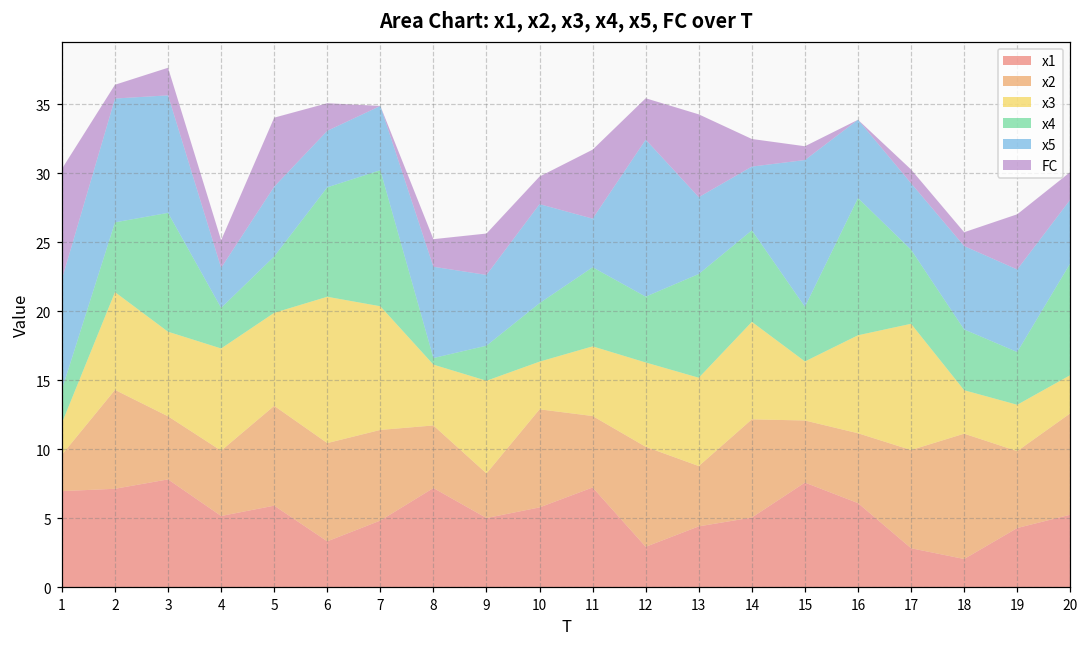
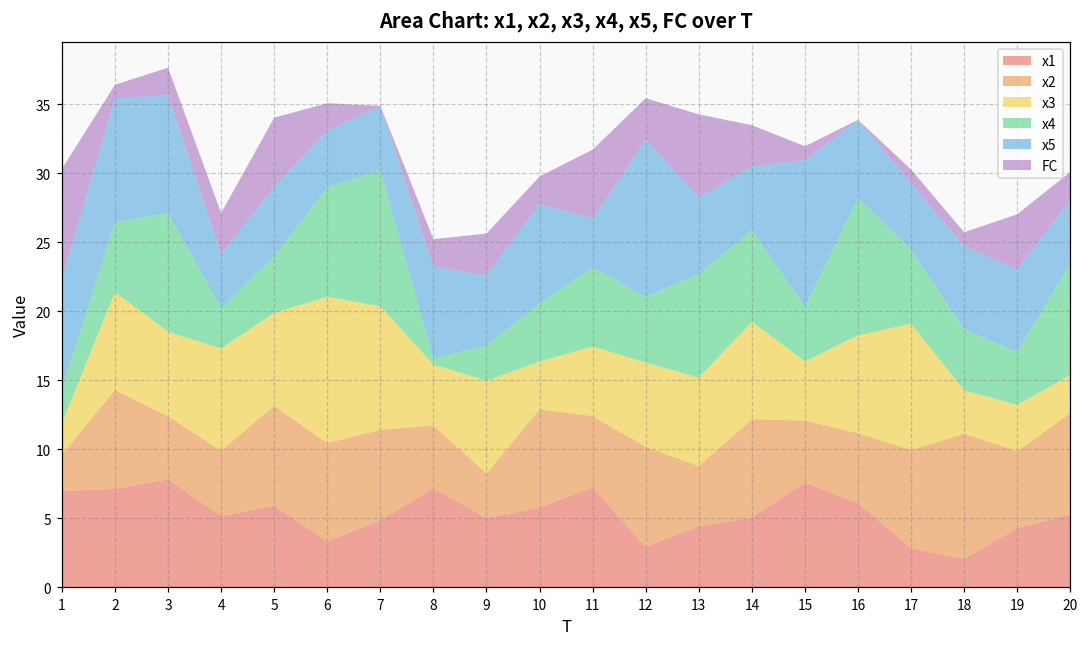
x5, 4: 2.9 -> 3.9
FC, 4: 2 -> 3
FC, 14: 2 -> 3
